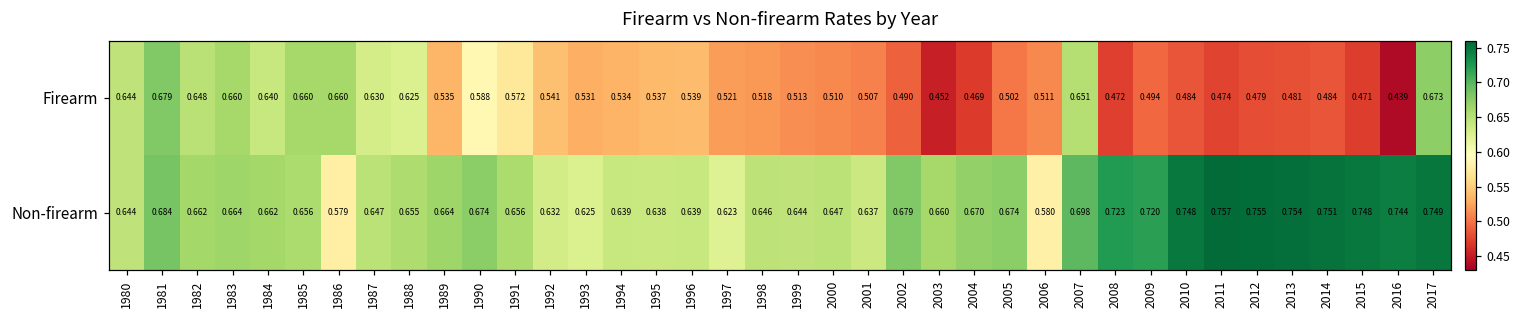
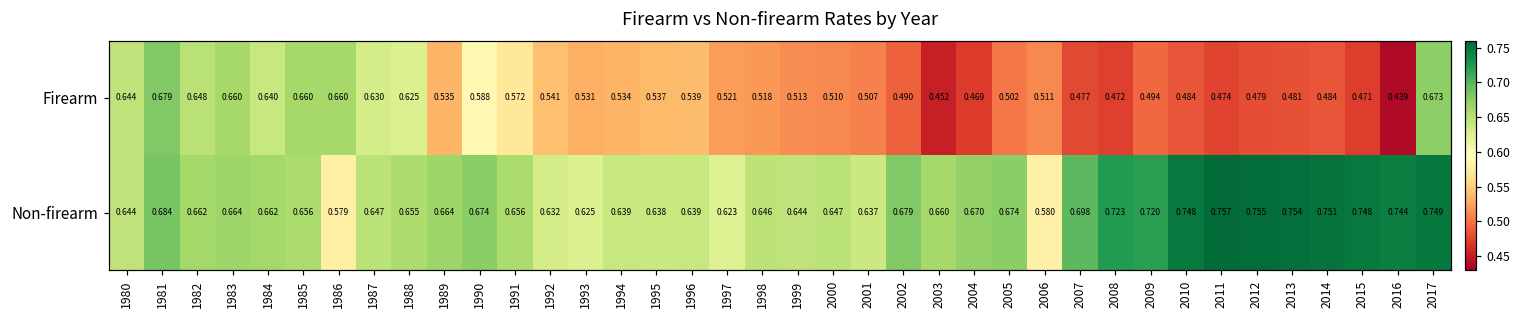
Firearm, 2007: 0.651 -> 0.477
